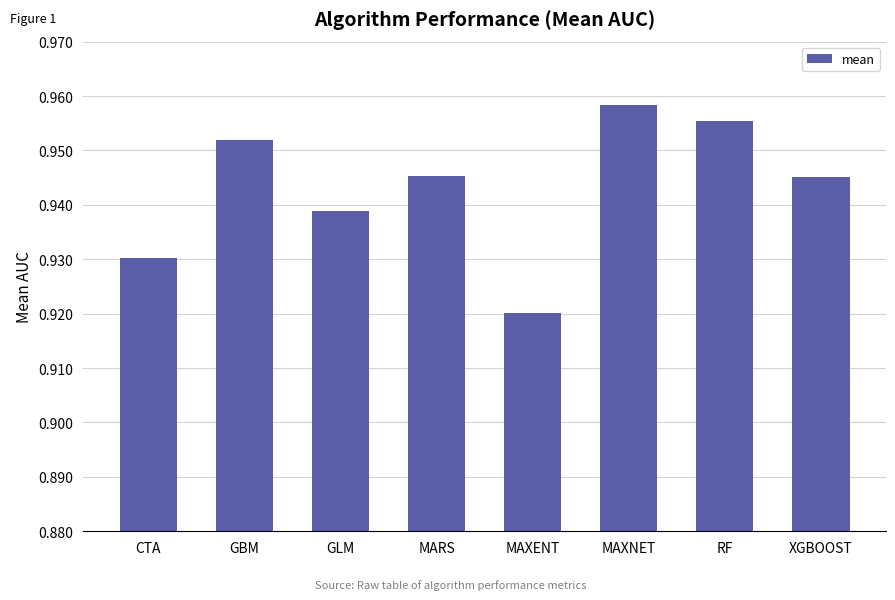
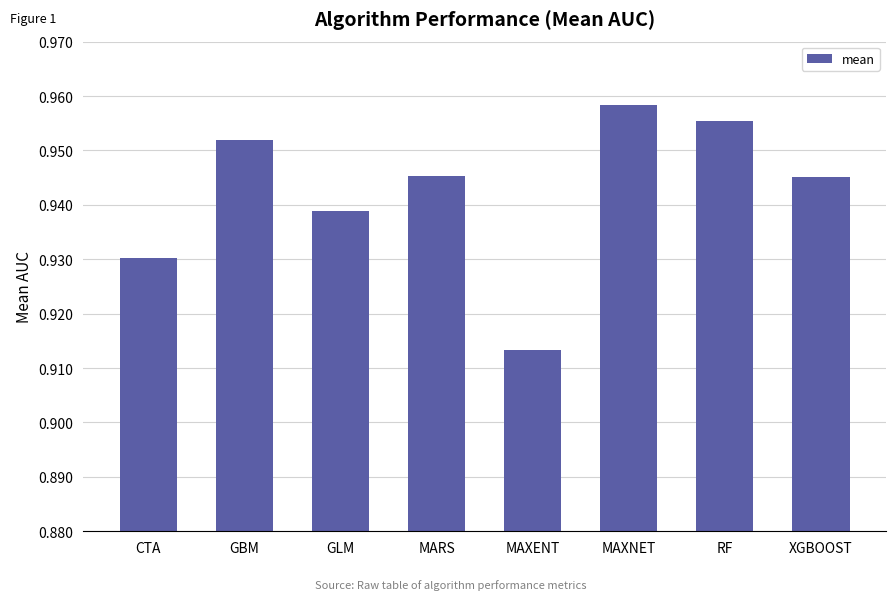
MAXENT: 0.920 -> 0.913
